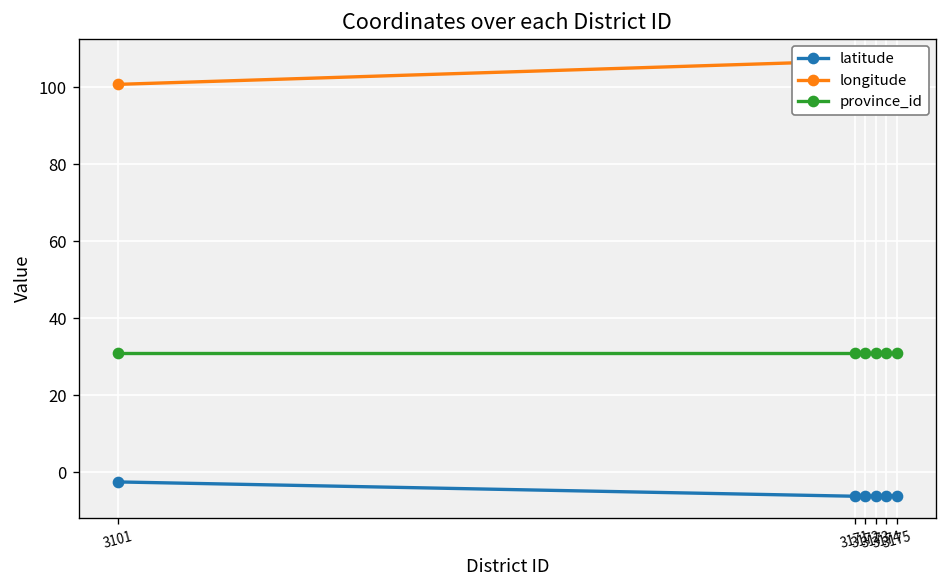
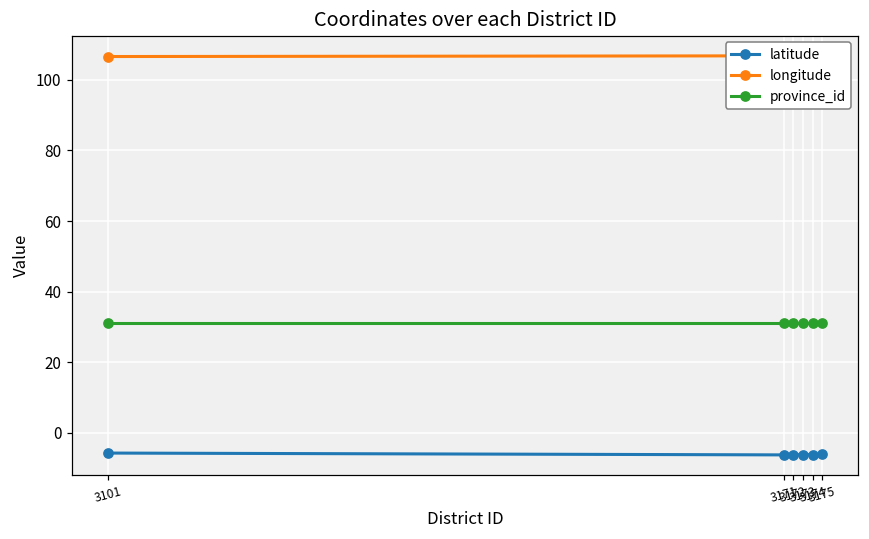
latitude, 3101: -3 -> -6
longitude, 3101: 101 -> 107
